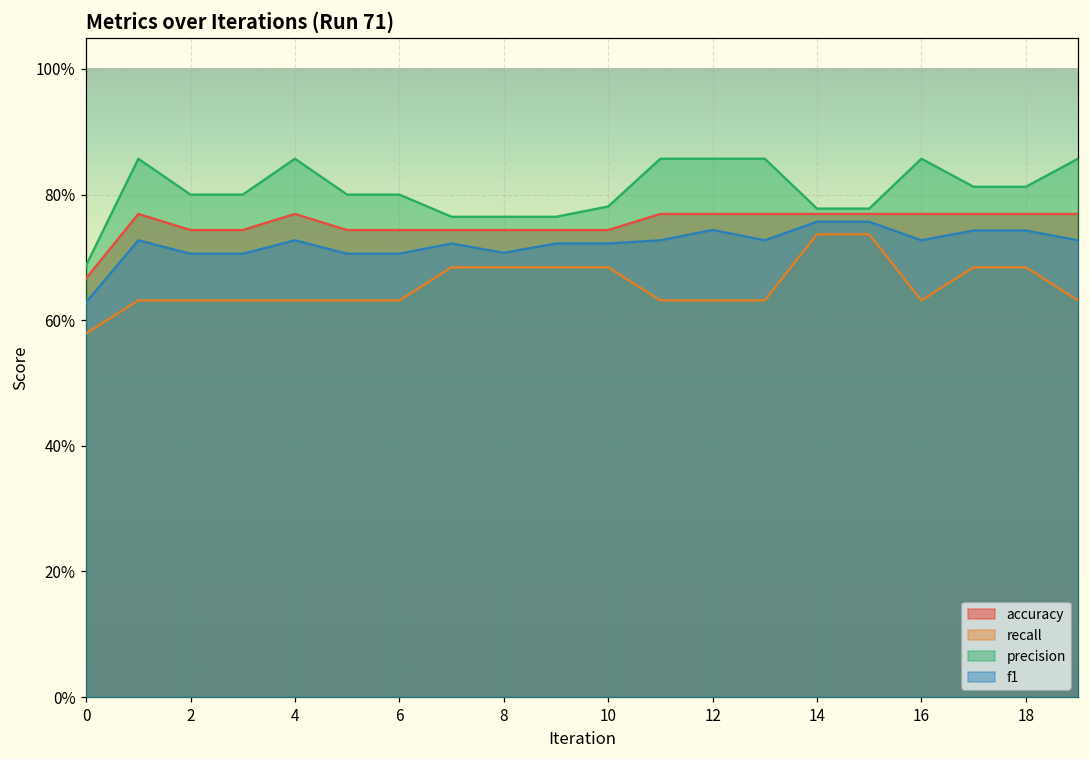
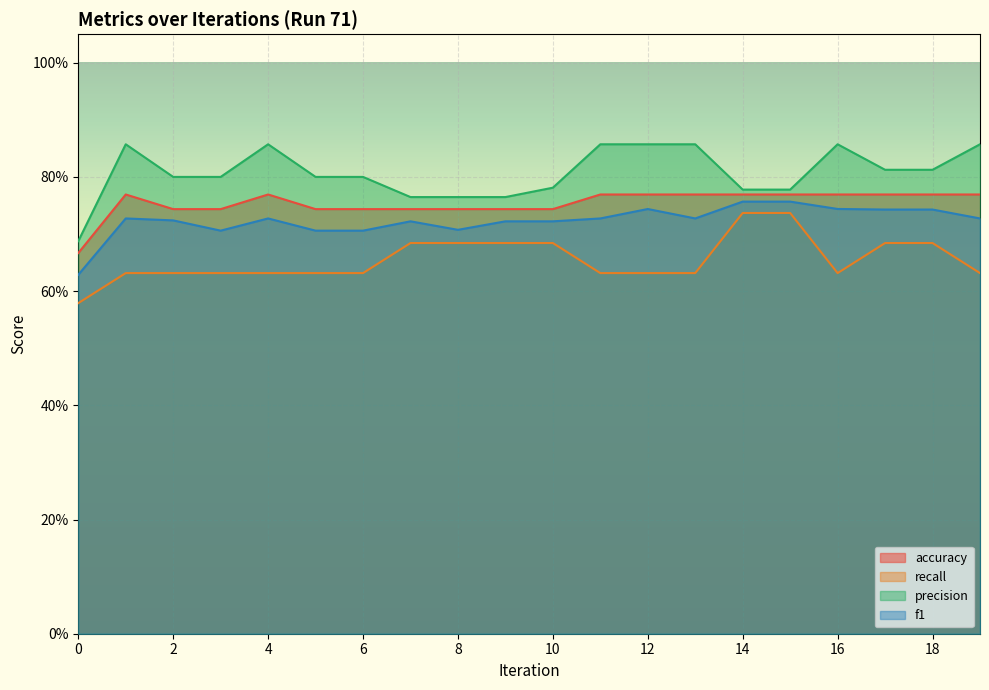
f1, 2: 71% -> 72%
f1, 16: 73% -> 74%
